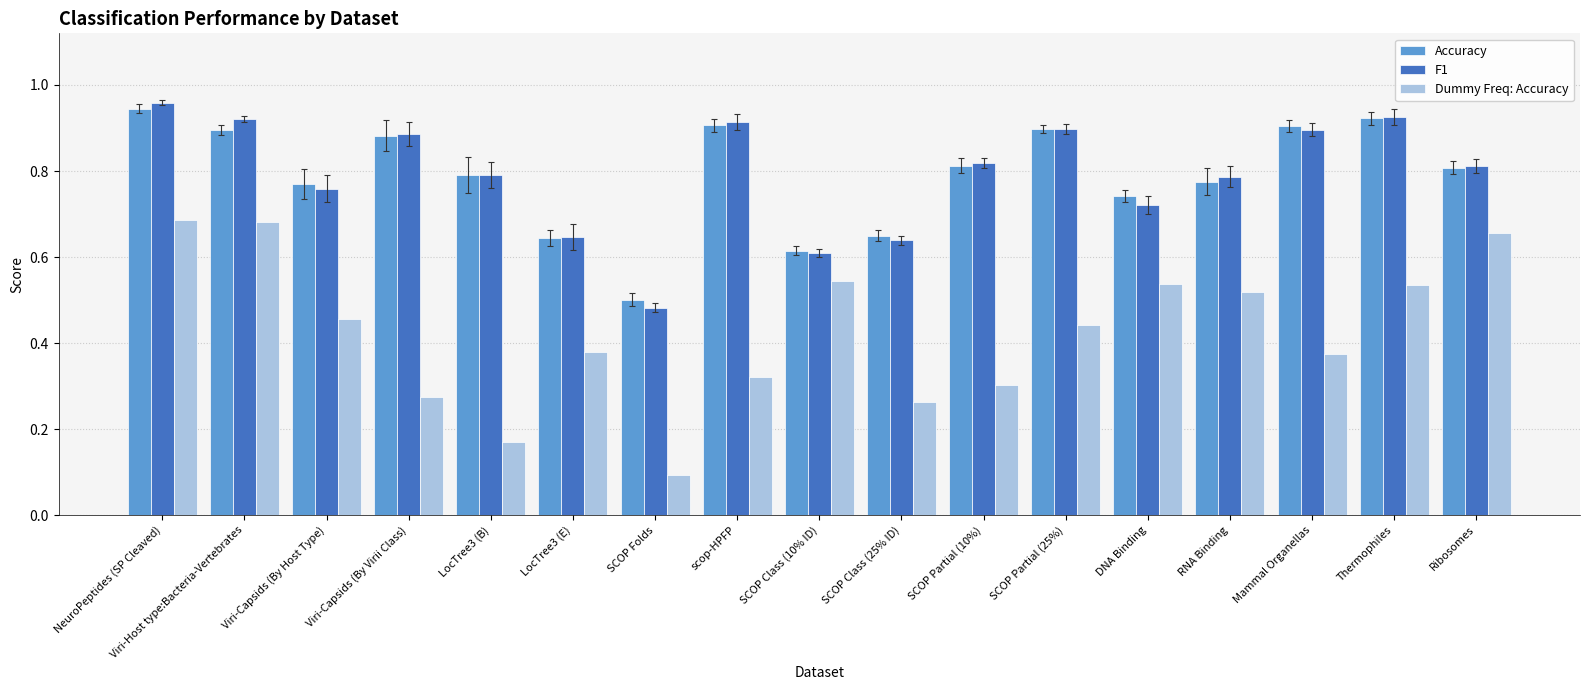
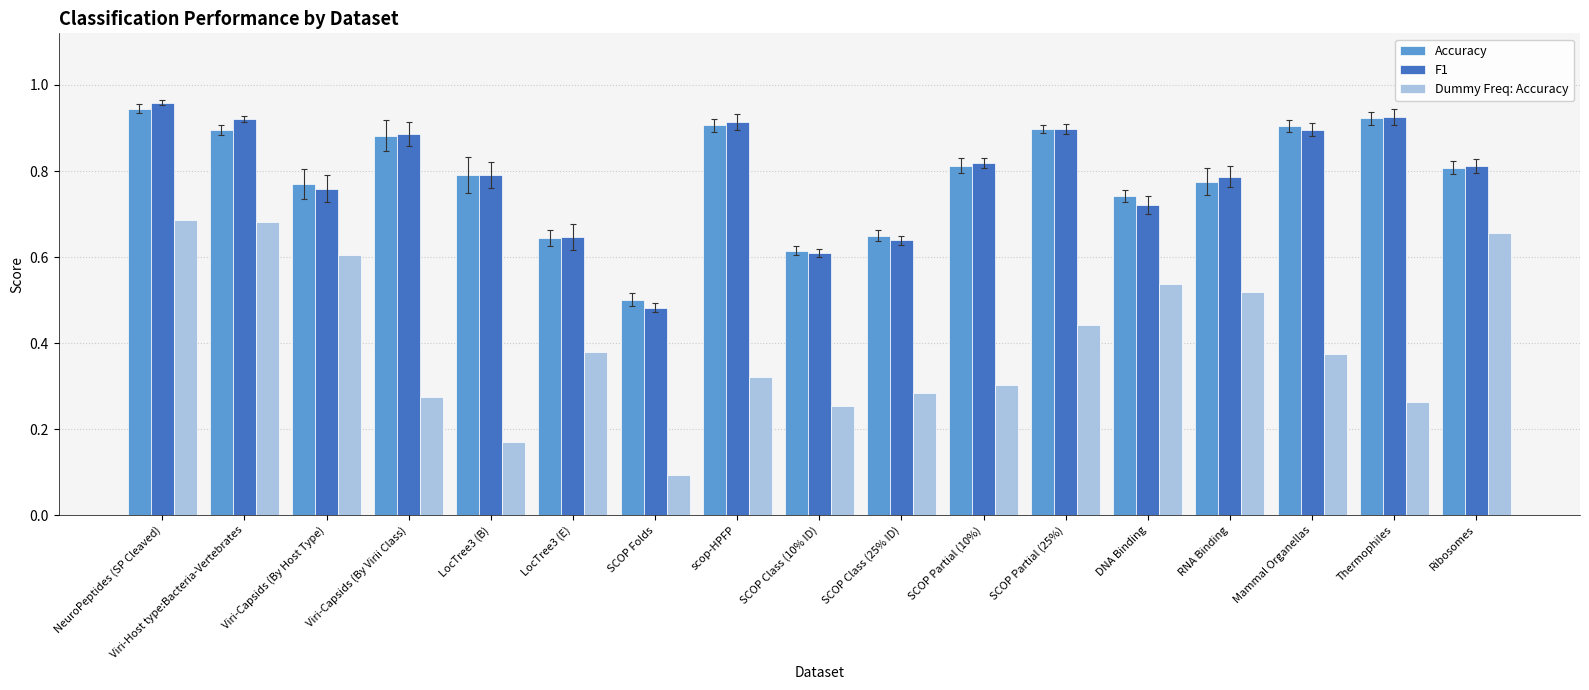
Dummy Freq: Accuracy, Viri-Capsids (By Host Type): 0.46 -> 0.60
Dummy Freq: Accuracy, SCOP Class (10% ID): 0.55 -> 0.25
Dummy Freq: Accuracy, SCOP Class (25% ID): 0.26 -> 0.29
Dummy Freq: Accuracy, Thermophiles: 0.54 -> 0.26
